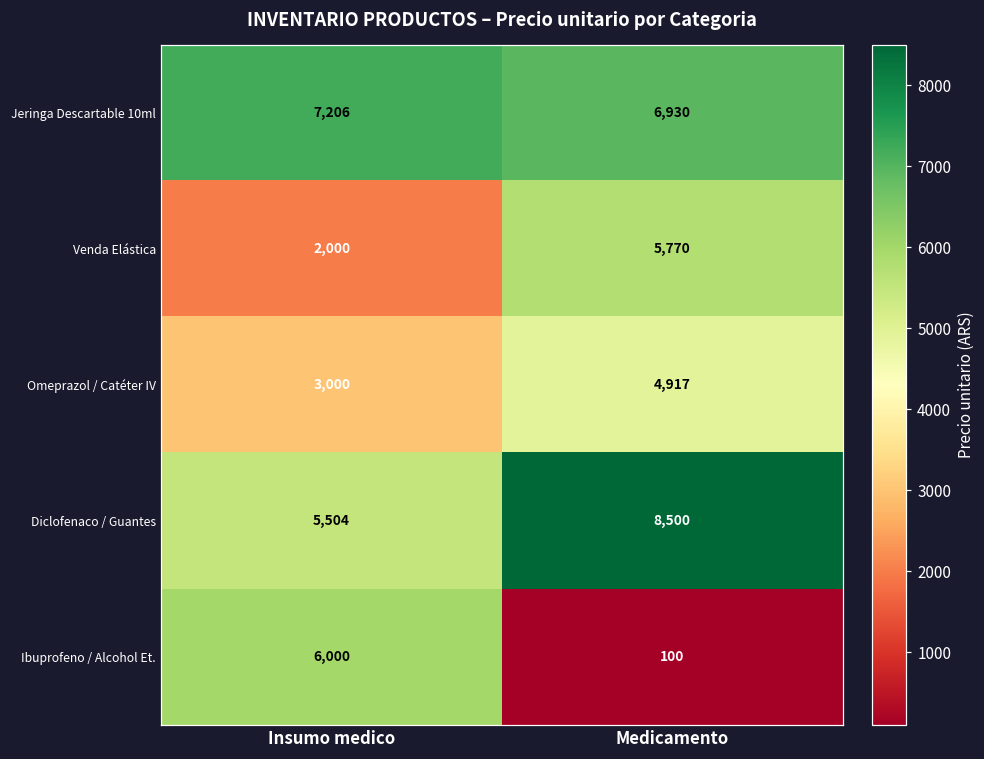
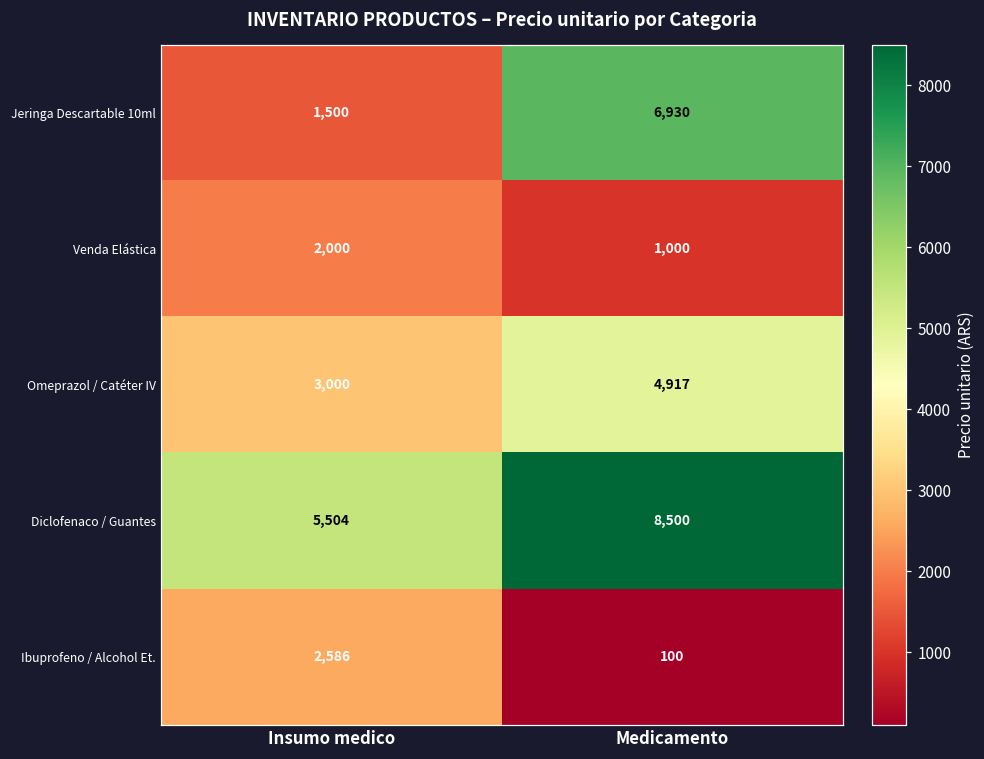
Jeringa Descartable 10ml, Insumo medico: 7,206 -> 1,500
Venda Elástica, Medicamento: 5,770 -> 1,000
Ibuprofeno / Alcohol Et., Insumo medico: 6,000 -> 2,586
